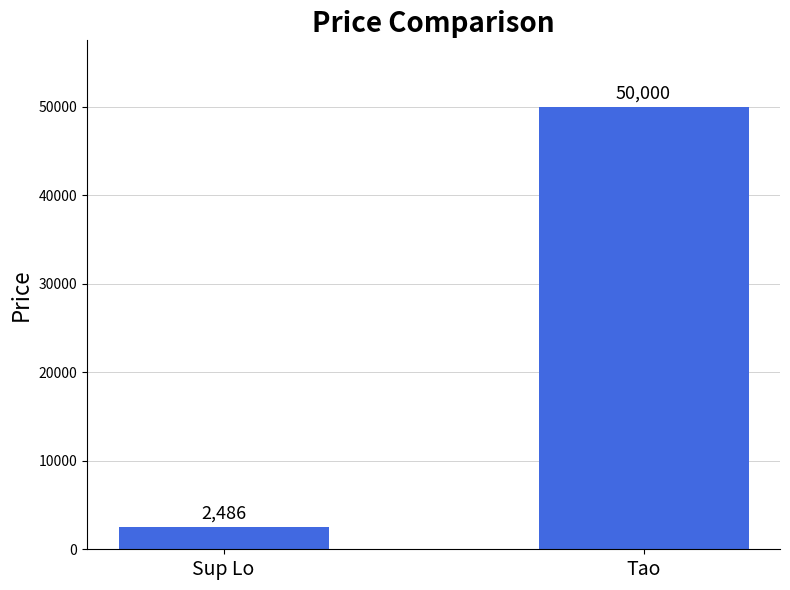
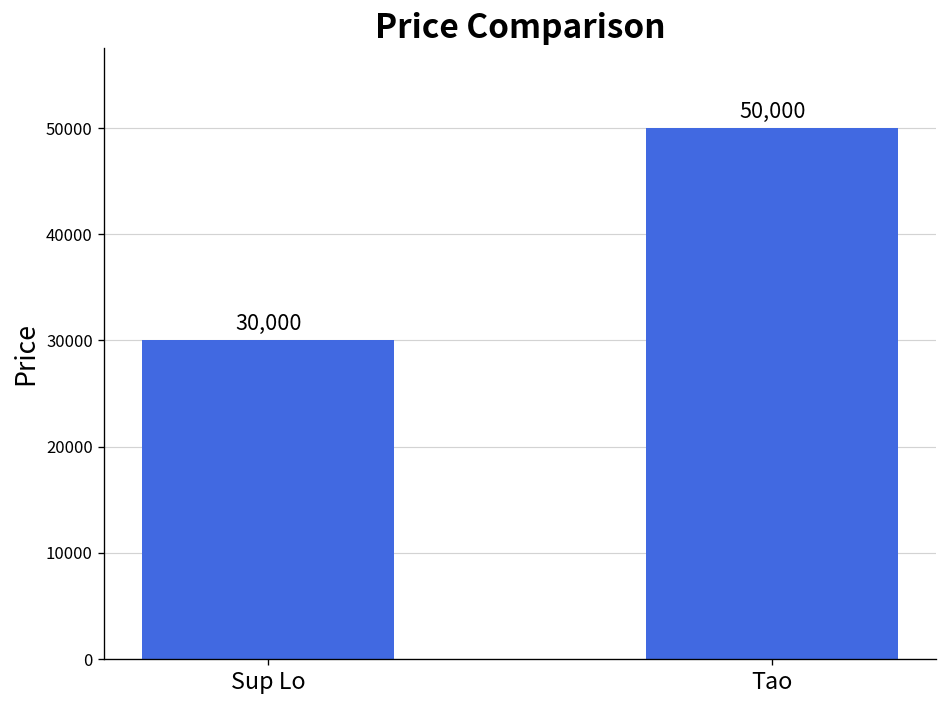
Sup Lo: 2,486 -> 30,000
